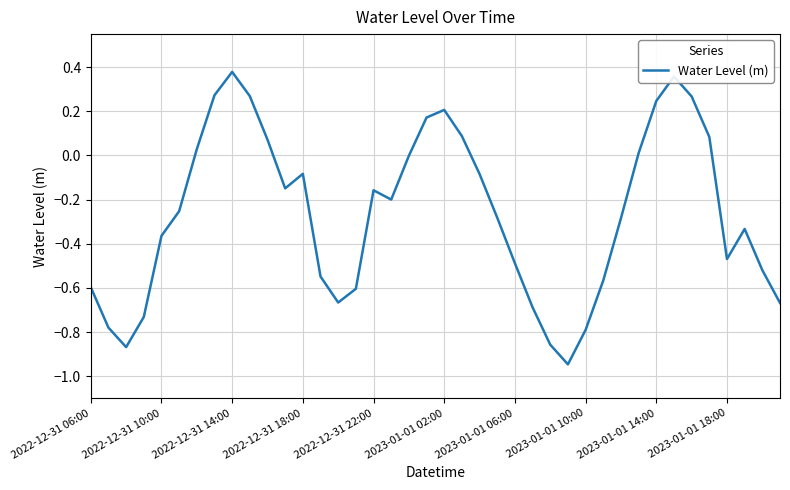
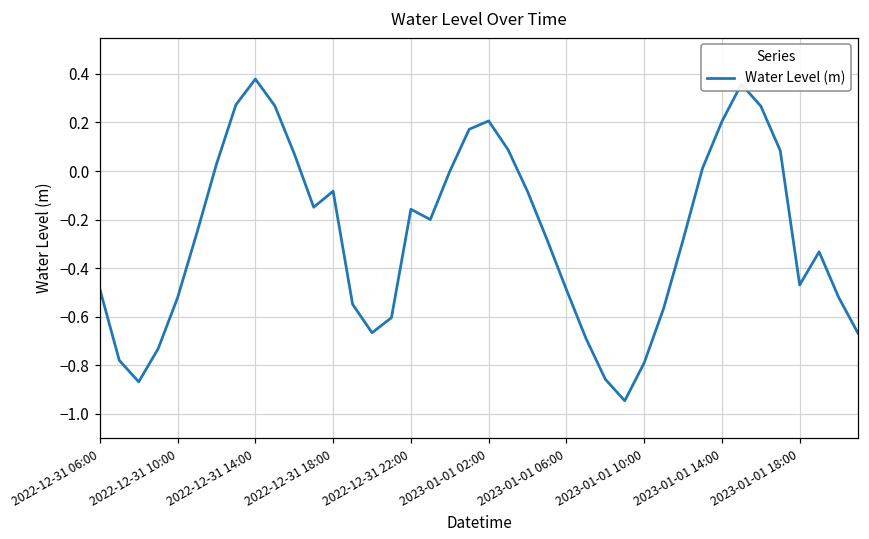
2022-12-31 06:00: -0.60 -> -0.49
2022-12-31 10:00: -0.36 -> -0.52
2023-01-01 14:00: 0.25 -> 0.20
